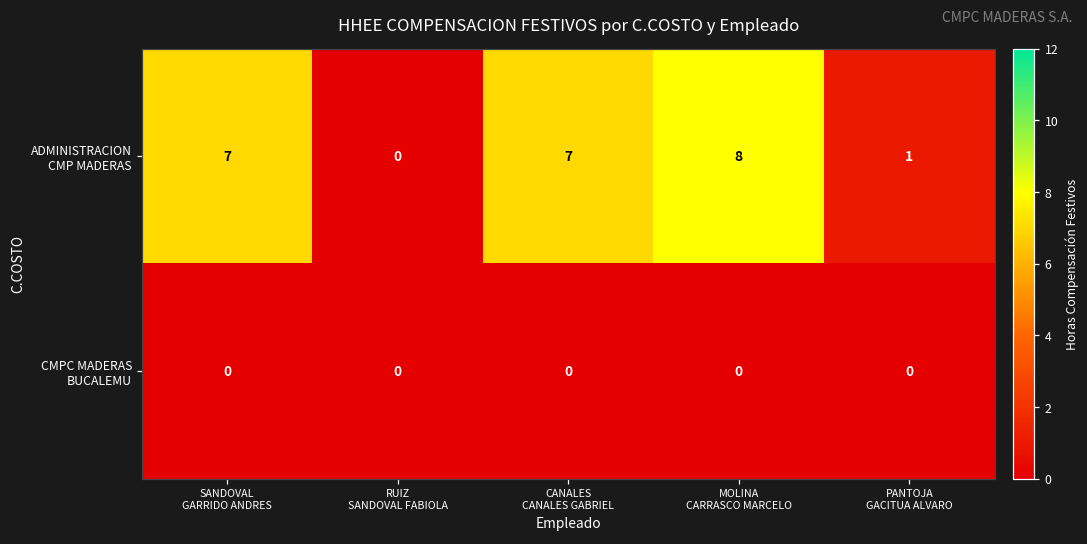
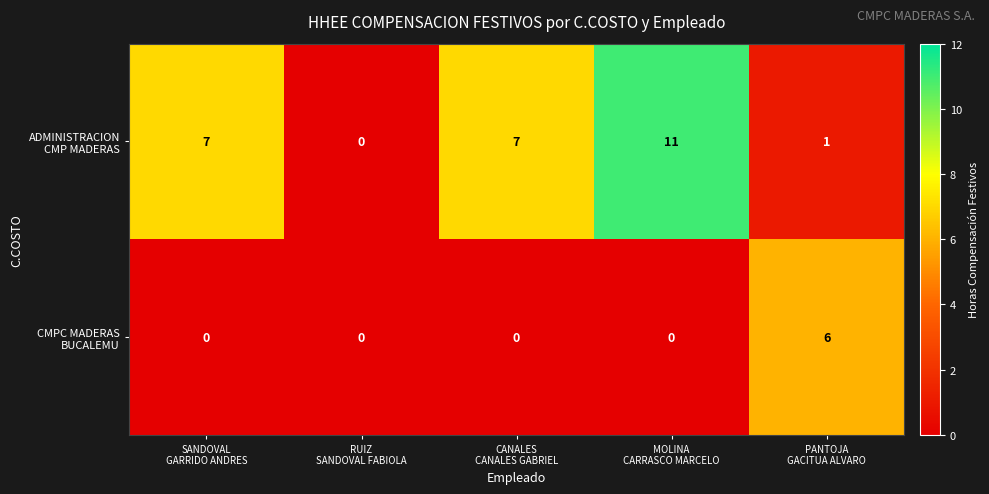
ADMINISTRACION CMP MADERAS, MOLINA CARRASCO MARCELO: 8 -> 11
CMPC MADERAS BUCALEMU, PANTOJA GACITUA ALVARO: 0 -> 6
